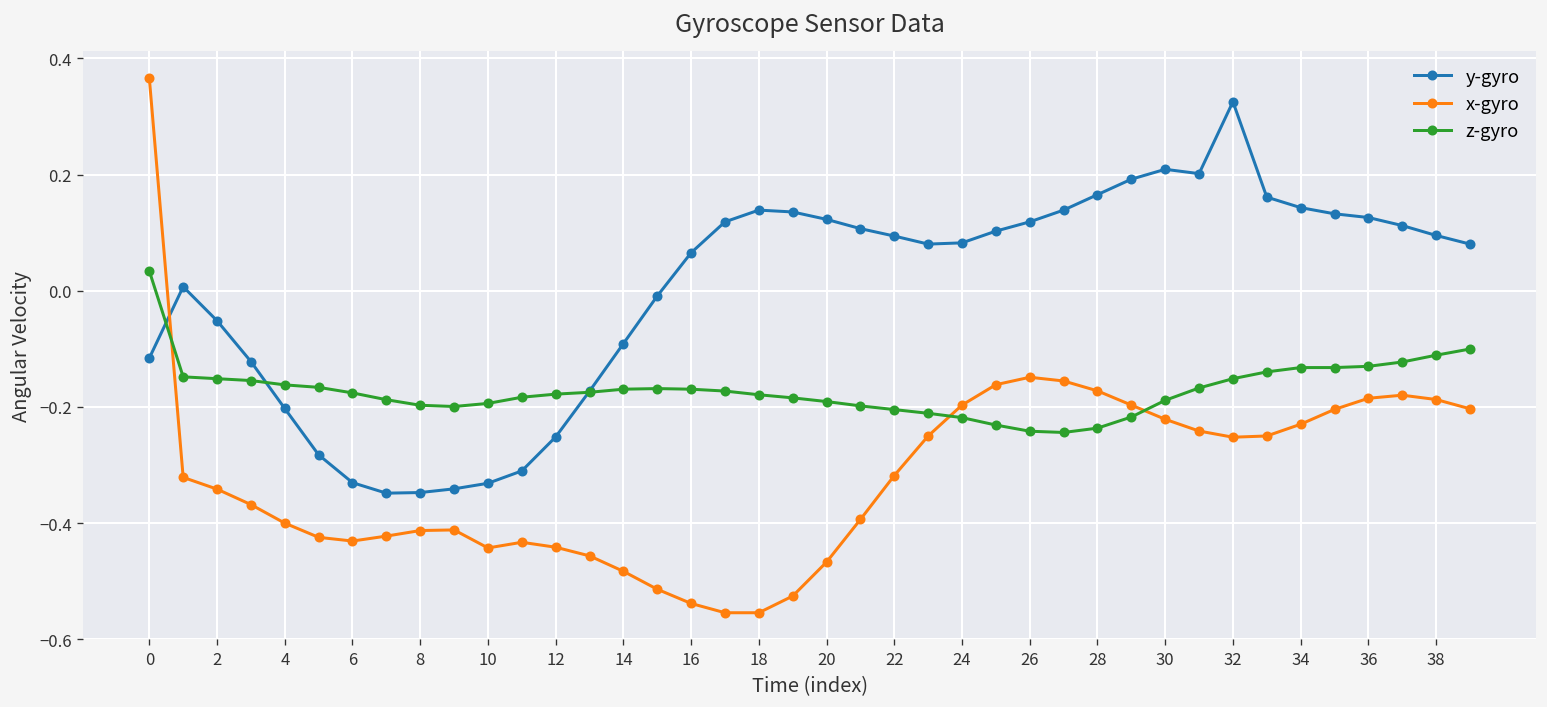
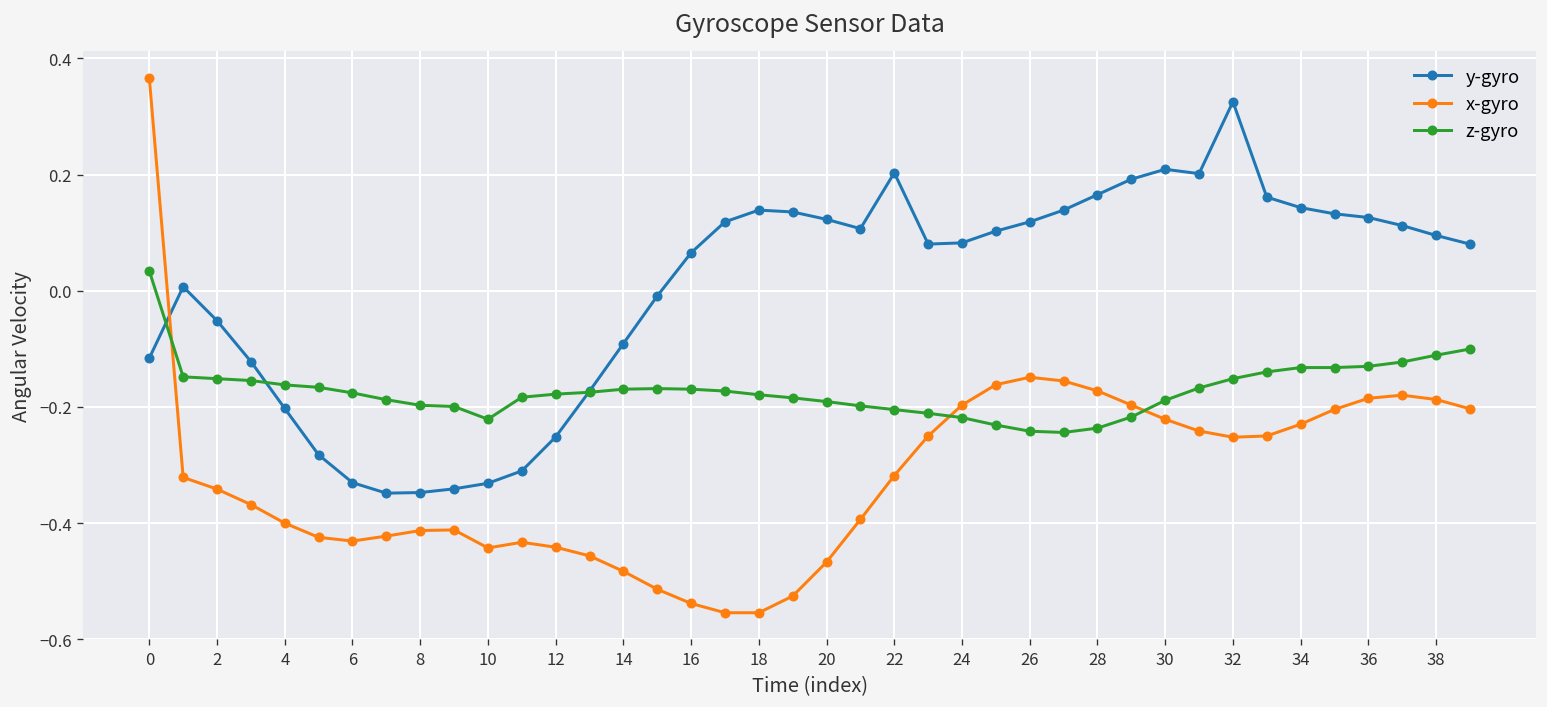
z-gyro, 10: -0.19 -> -0.22
y-gyro, 22: 0.09 -> 0.20
